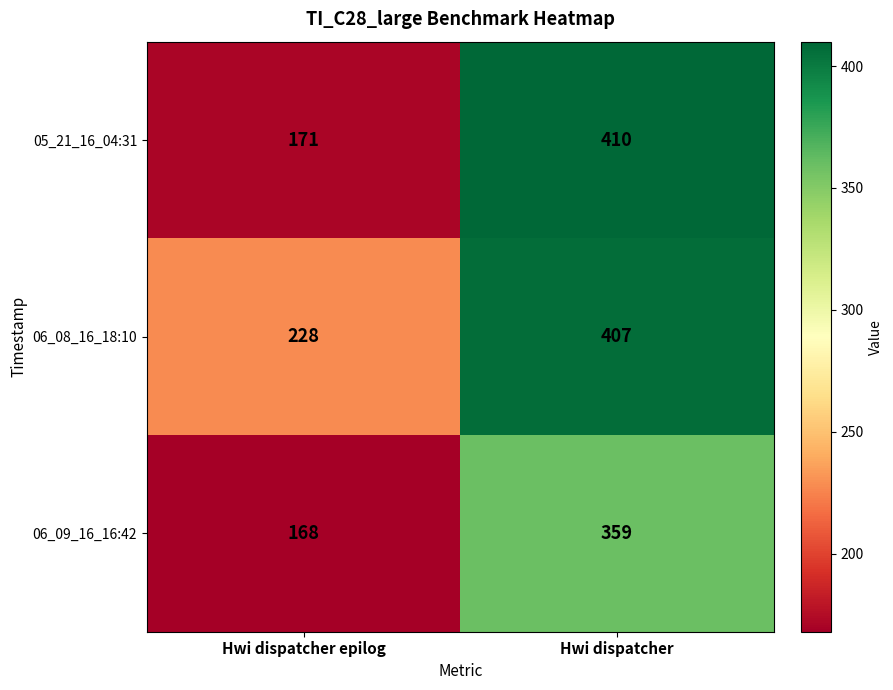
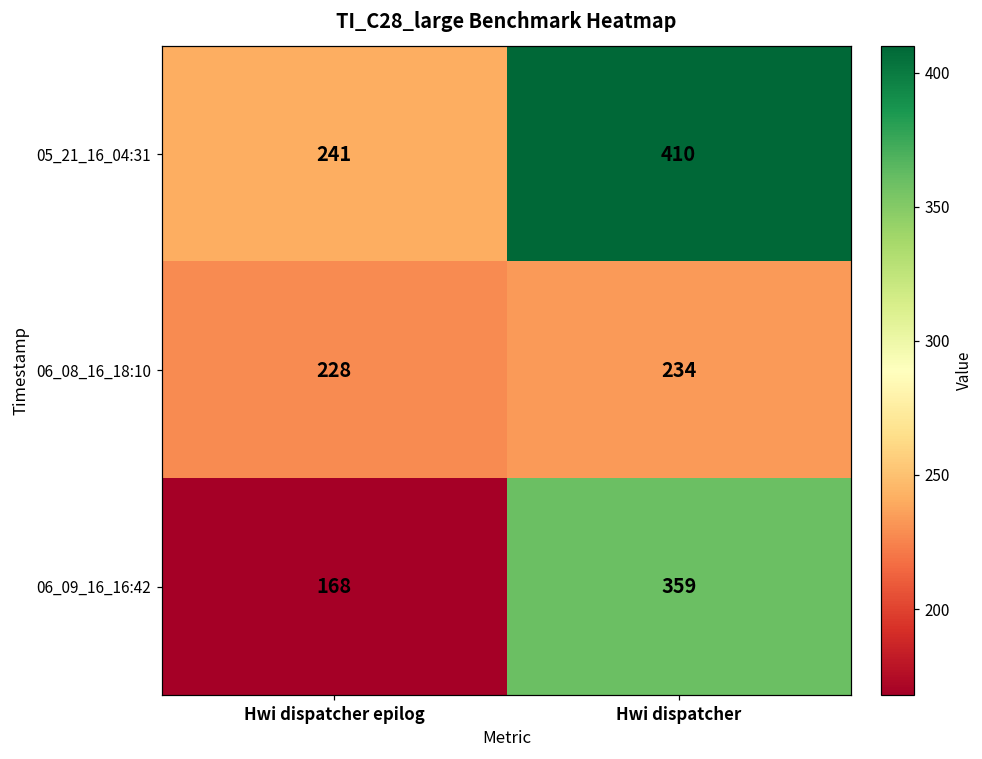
05_21_16_04:31, Hwi dispatcher epilog: 171 -> 241
06_08_16_18:10, Hwi dispatcher: 407 -> 234
